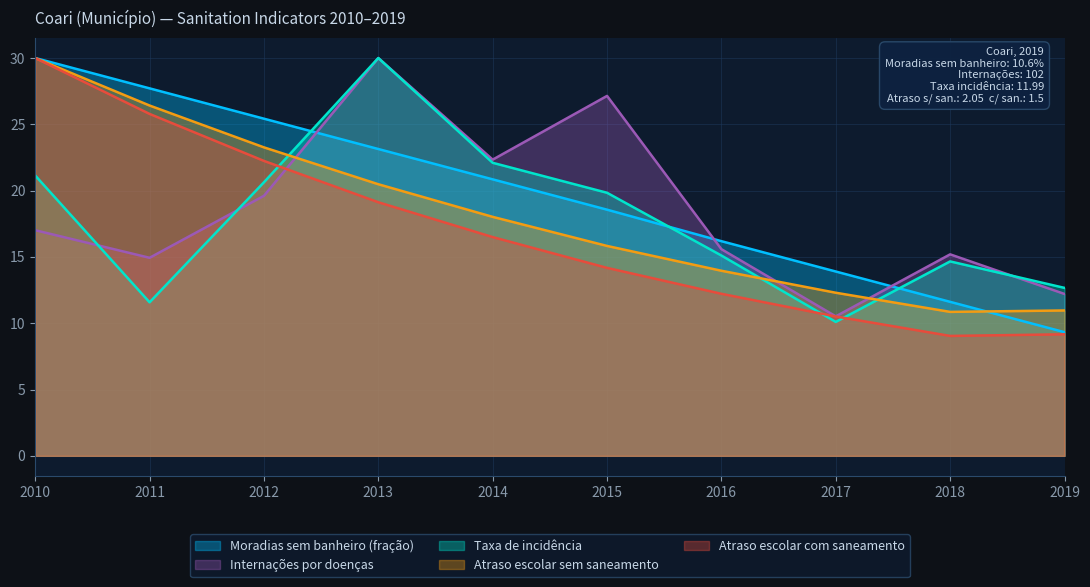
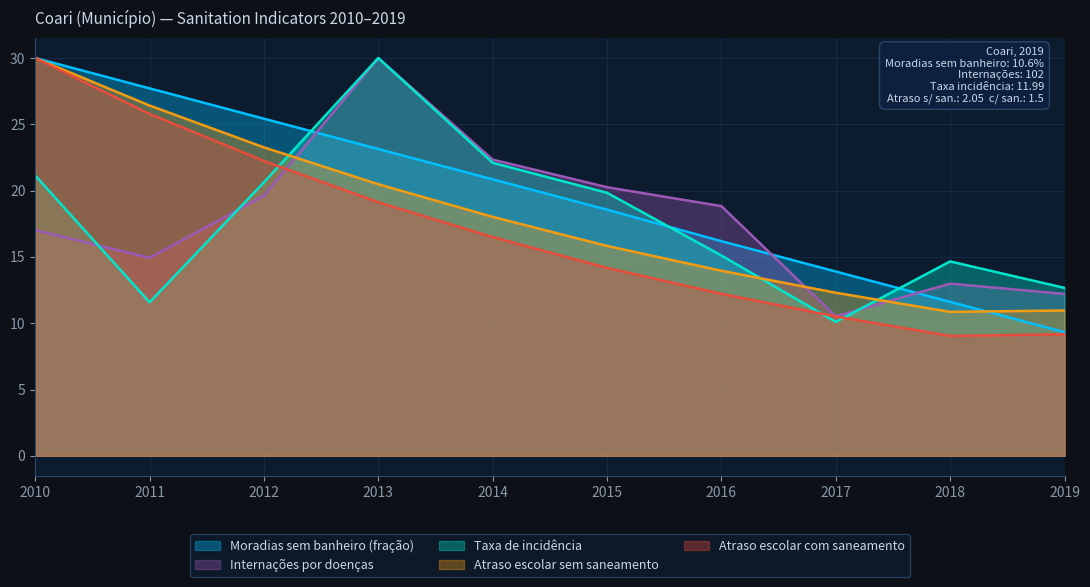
Internações por doenças, 2015: 27.1 -> 20.3
Internações por doenças, 2016: 15.6 -> 18.8
Internações por doenças, 2018: 15.2 -> 13.0
